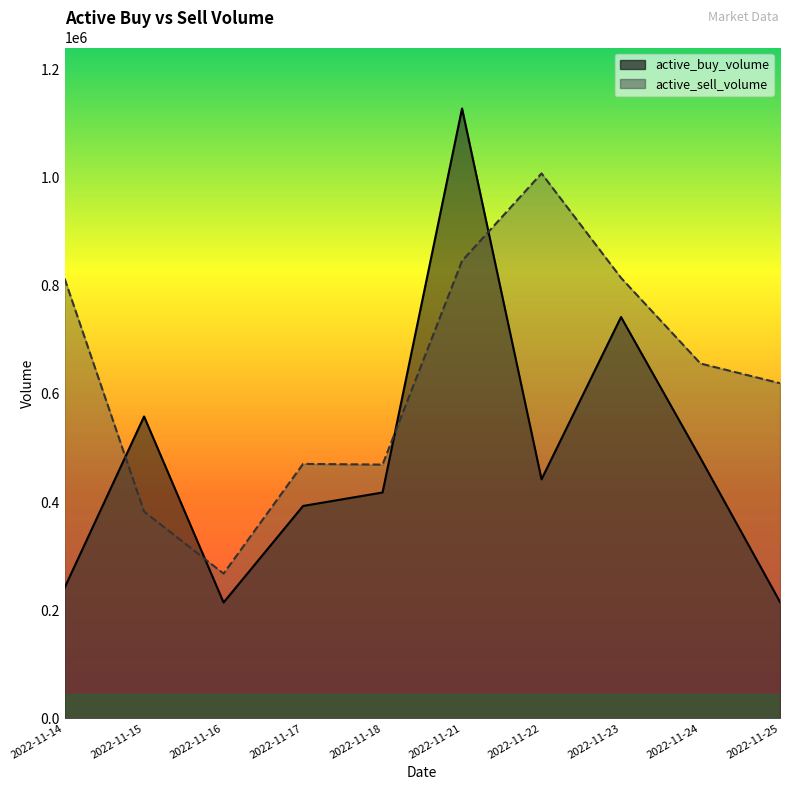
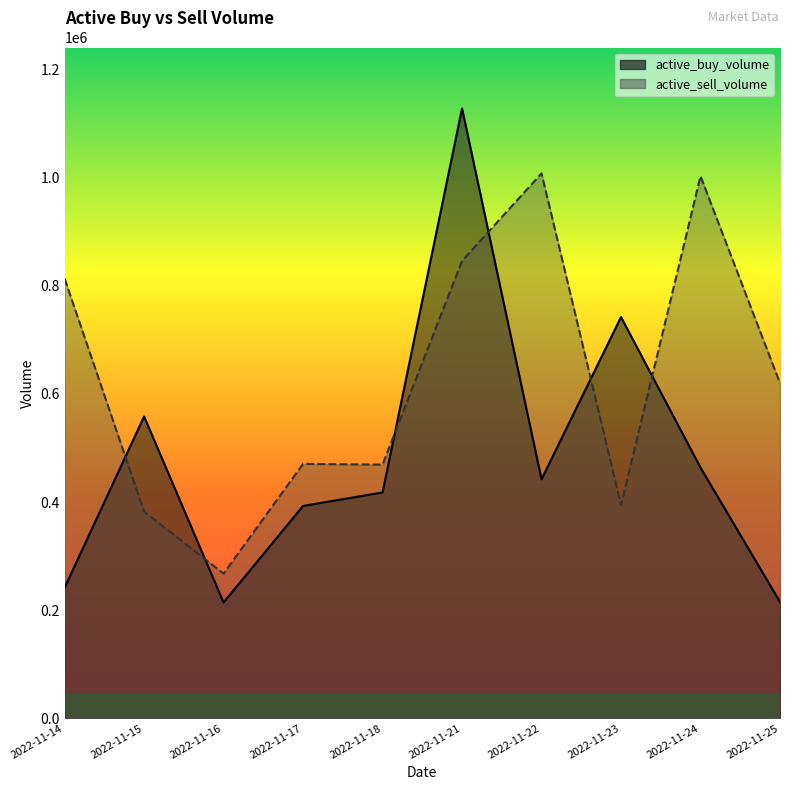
active_sell_volume, 2022-11-23: 810000 -> 390000
active_buy_volume, 2022-11-24: 480000 -> 460000
active_sell_volume, 2022-11-24: 660000 -> 1000000
